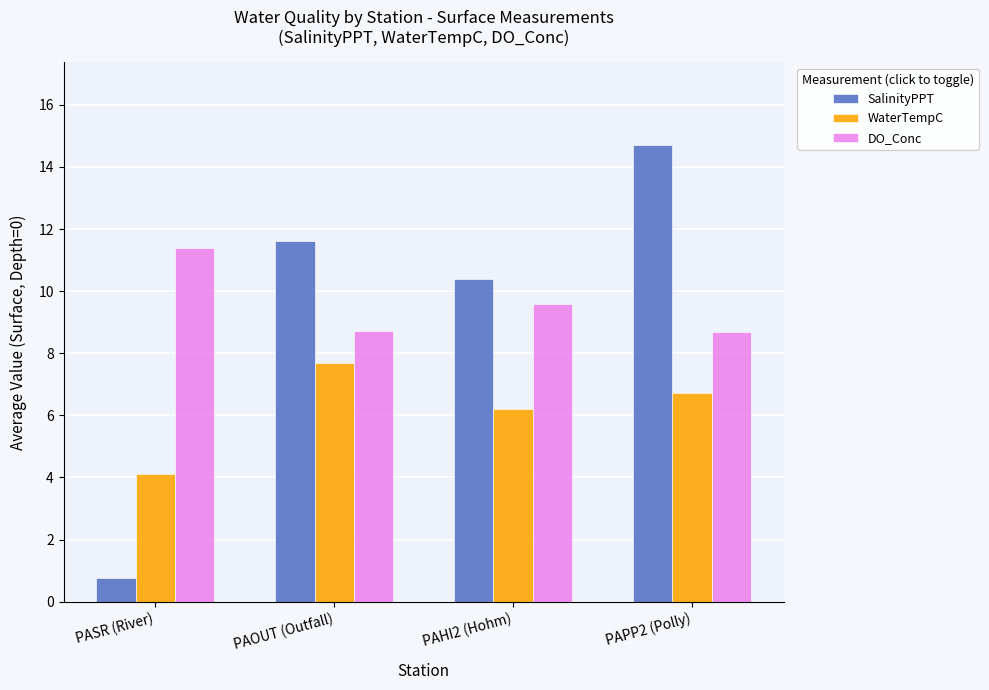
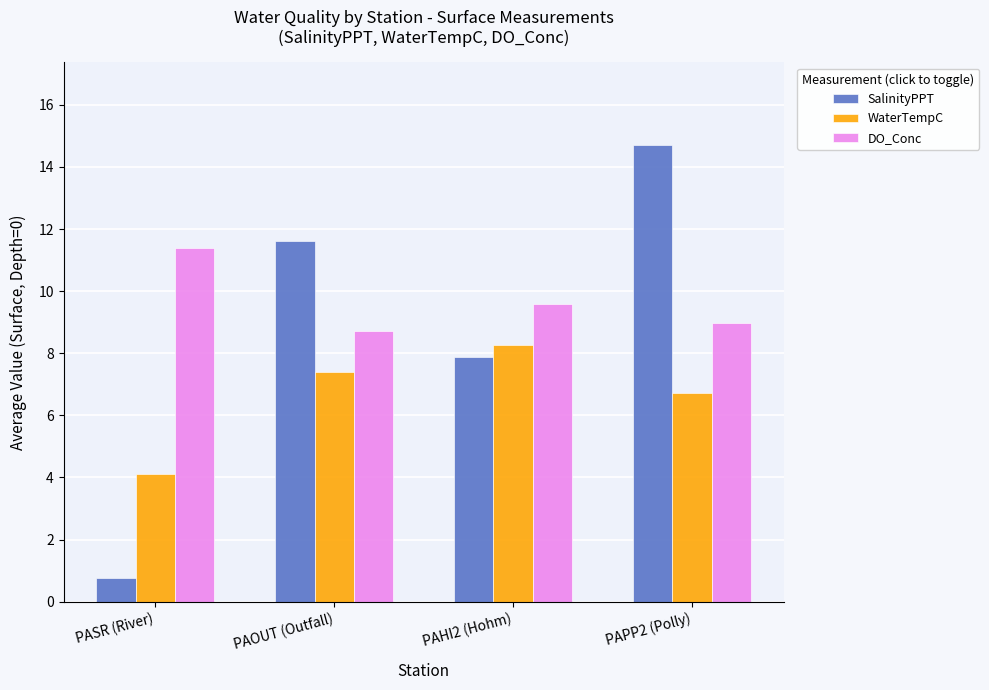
WaterTempC, PAOUT (Outfall): 7.7 -> 7.4
SalinityPPT, PAHI2 (Hohm): 10.4 -> 7.9
WaterTempC, PAHI2 (Hohm): 6.2 -> 8.3
DO_Conc, PAPP2 (Polly): 8.7 -> 9.0
